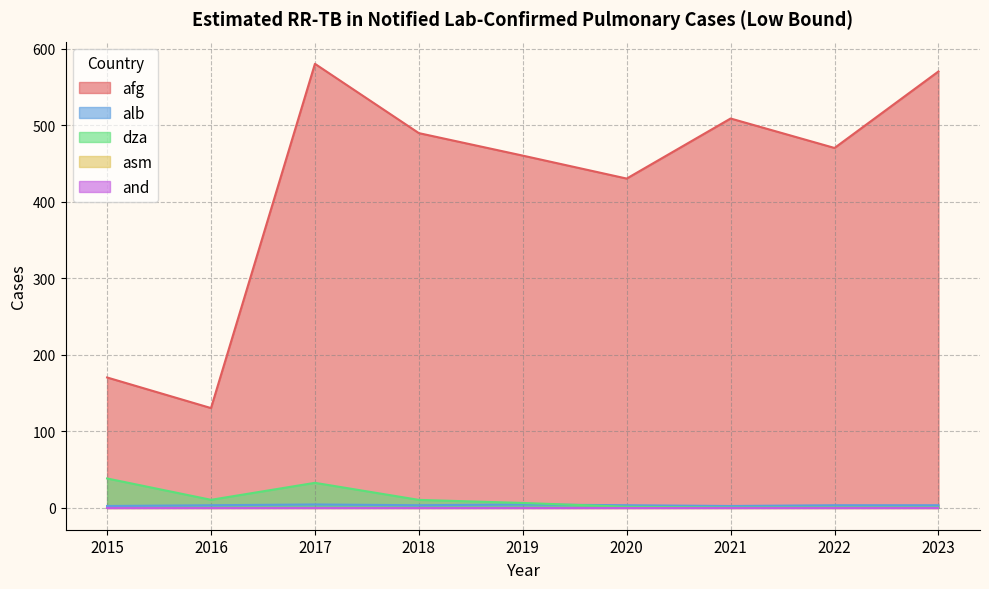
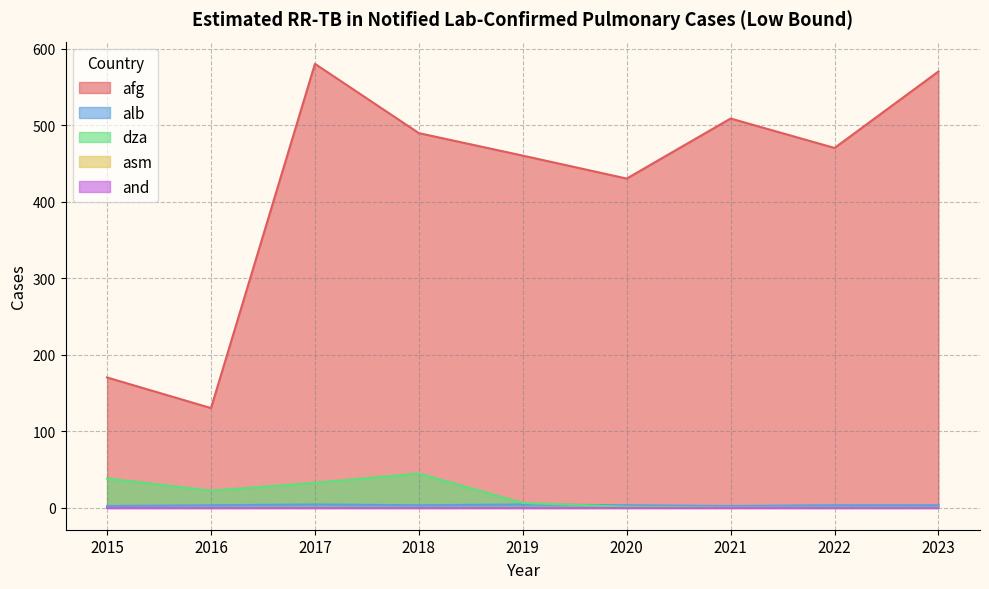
dza, 2016: 10 -> 20
dza, 2018: 10 -> 40
